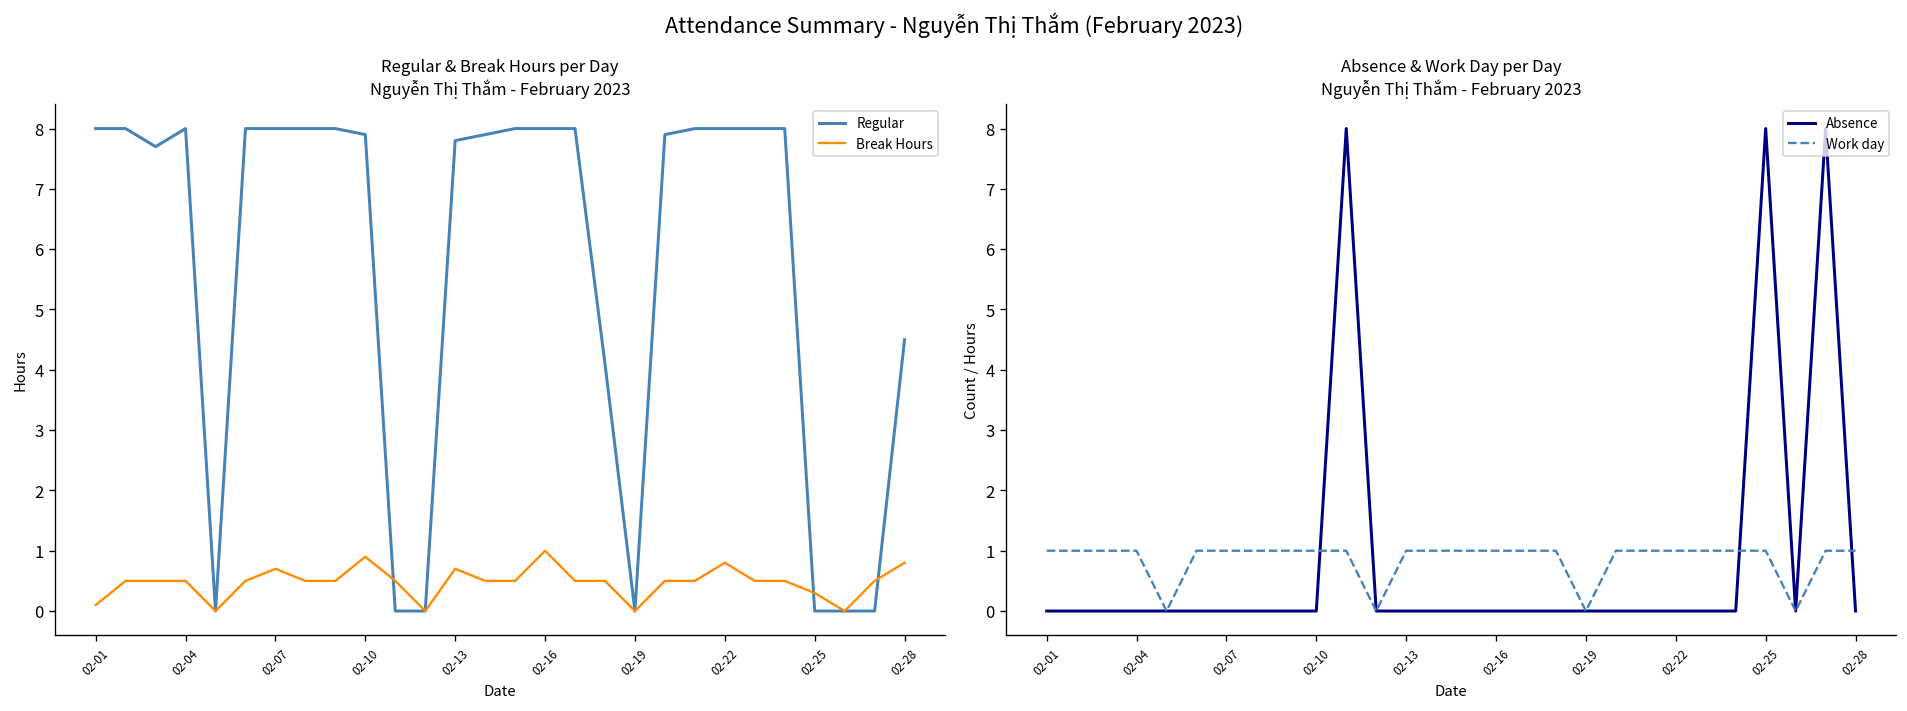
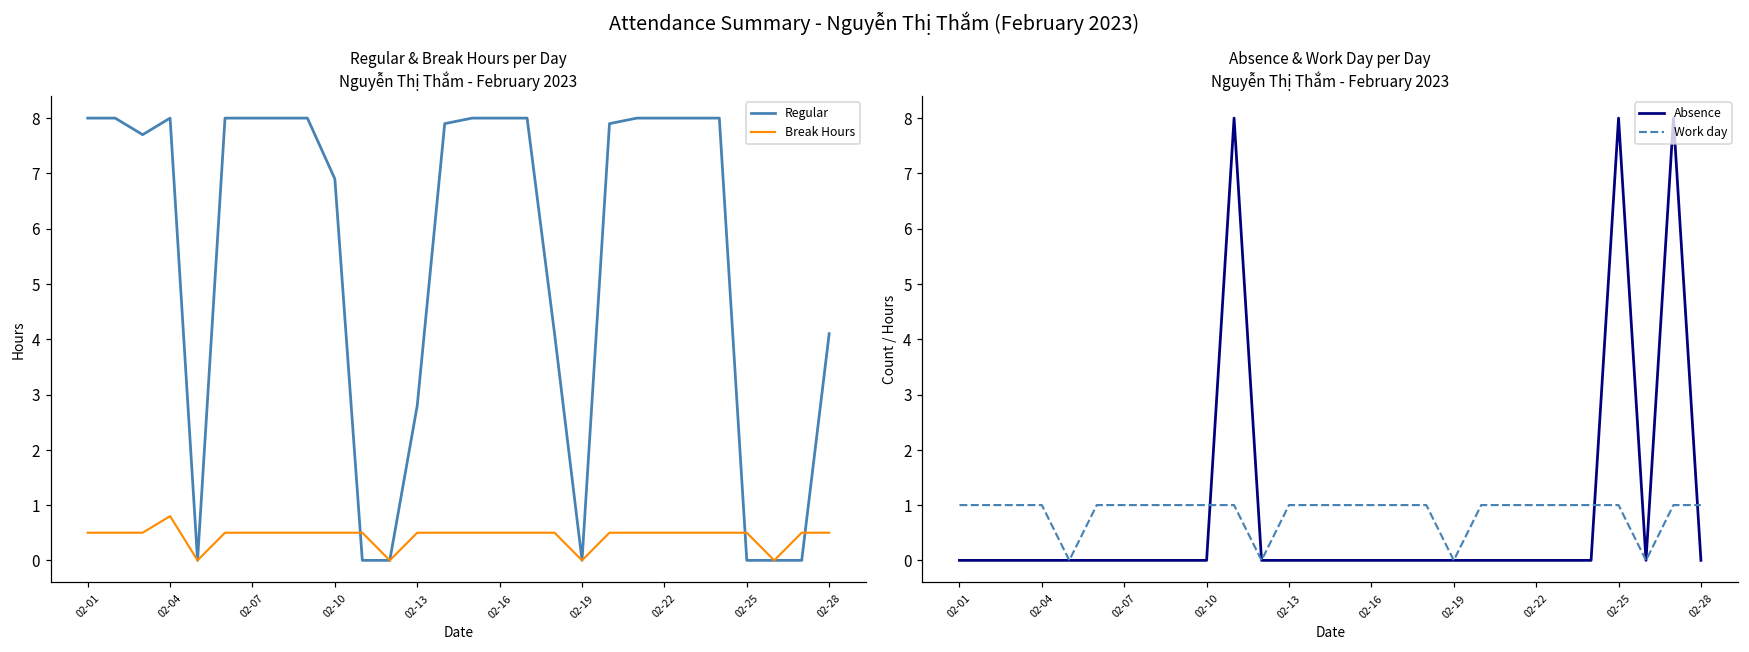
Regular & Break Hours per Day Nguyễn Thị Thắm - February 2023, Break Hours, 02-01: 0.1 -> 0.5
Regular & Break Hours per Day Nguyễn Thị Thắm - February 2023, Break Hours, 02-04: 0.5 -> 0.8
Regular & Break Hours per Day Nguyễn Thị Thắm - February 2023, Break Hours, 02-07: 0.7 -> 0.5
Regular & Break Hours per Day Nguyễn Thị Thắm - February 2023, Regular, 02-10: 7.9 -> 6.9
Regular & Break Hours per Day Nguyễn Thị Thắm - February 2023, Break Hours, 02-10: 0.9 -> 0.5
Regular & Break Hours per Day Nguyễn Thị Thắm - February 2023, Regular, 02-13: 7.8 -> 2.8
Regular & Break Hours per Day Nguyễn Thị Thắm - February 2023, Break Hours, 02-13: 0.7 -> 0.5
Regular & Break Hours per Day Nguyễn Thị Thắm - February 2023, Break Hours, 02-16: 1.0 -> 0.5
Regular & Break Hours per Day Nguyễn Thị Thắm - February 2023, Break Hours, 02-22: 0.8 -> 0.5
Regular & Break Hours per Day Nguyễn Thị Thắm - February 2023, Break Hours, 02-25: 0.3 -> 0.5
Regular & Break Hours per Day Nguyễn Thị Thắm - February 2023, Regular, 02-28: 4.5 -> 4.1
Regular & Break Hours per Day Nguyễn Thị Thắm - February 2023, Break Hours, 02-28: 0.8 -> 0.5
